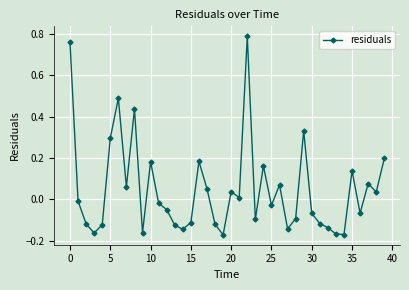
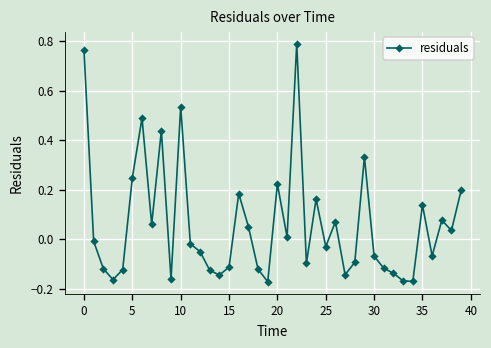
5: 0.30 -> 0.25
10: 0.18 -> 0.53
20: 0.04 -> 0.22
